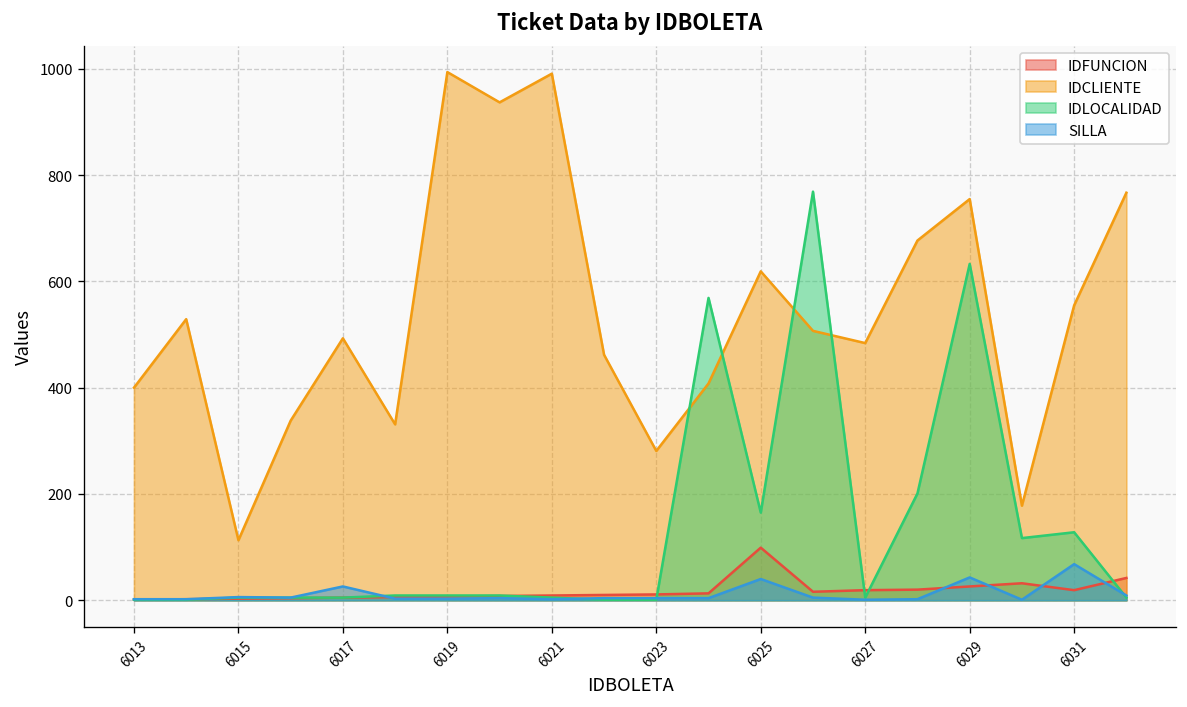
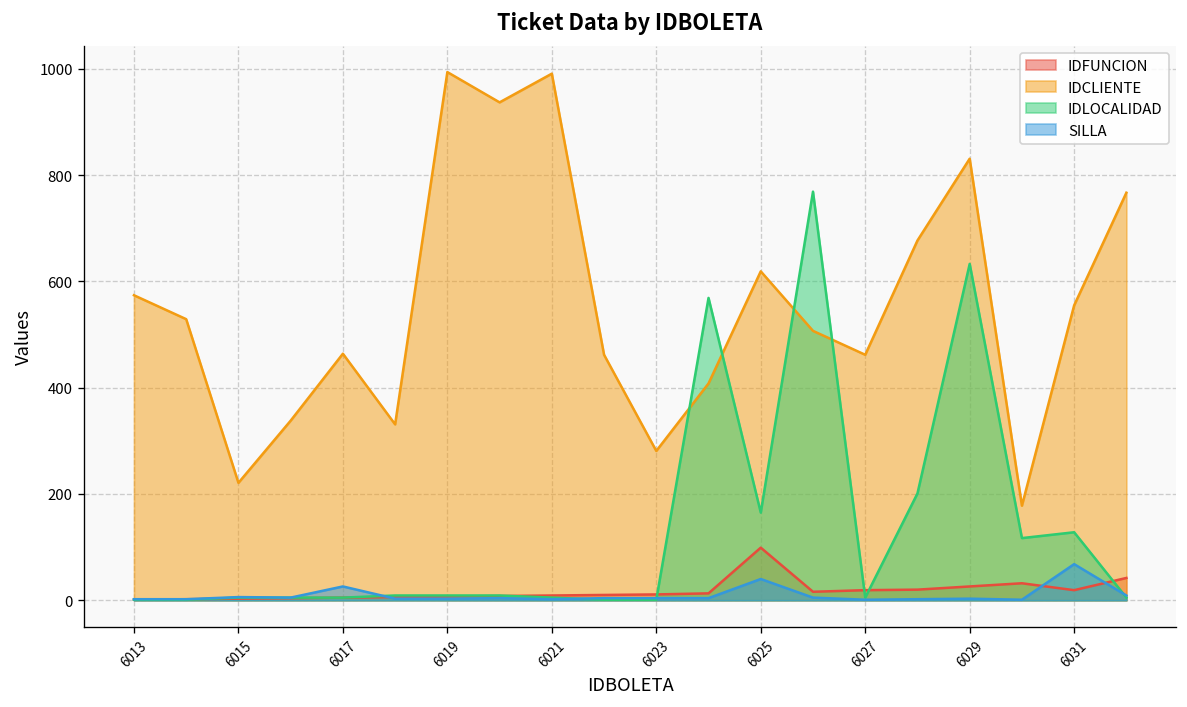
IDCLIENTE, 6013: 400 -> 570
IDCLIENTE, 6015: 110 -> 220
IDCLIENTE, 6017: 490 -> 460
IDCLIENTE, 6027: 480 -> 460
IDCLIENTE, 6029: 760 -> 830
SILLA, 6029: 40 -> 0
